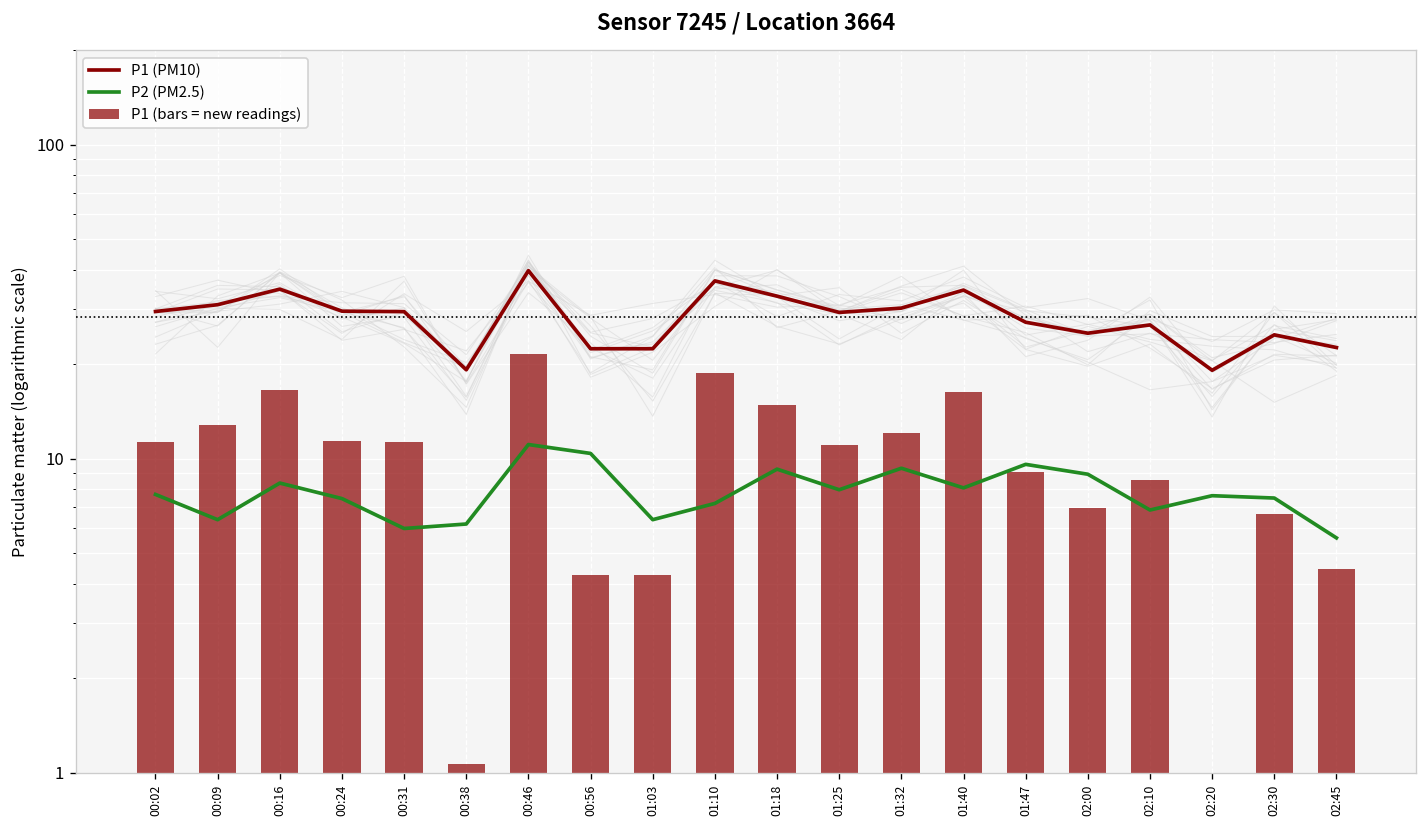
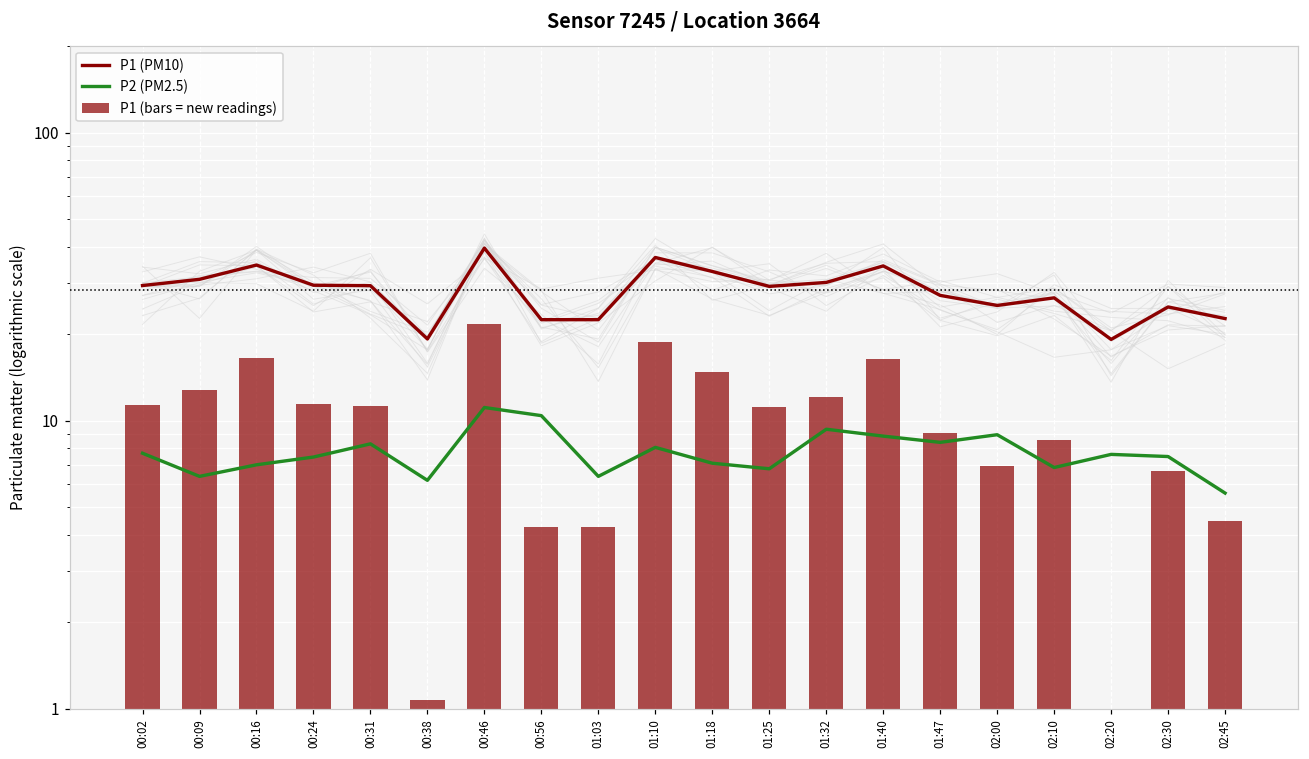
P2 (PM2.5), 00:16: 8.4 -> 7.0
P2 (PM2.5), 00:31: 6.0 -> 8.3
P2 (PM2.5), 01:10: 7.2 -> 8.1
P2 (PM2.5), 01:18: 9.3 -> 7.1
P2 (PM2.5), 01:25: 8.0 -> 6.8
P2 (PM2.5), 01:40: 8.1 -> 8.8
P2 (PM2.5), 01:47: 9.6 -> 8.4
